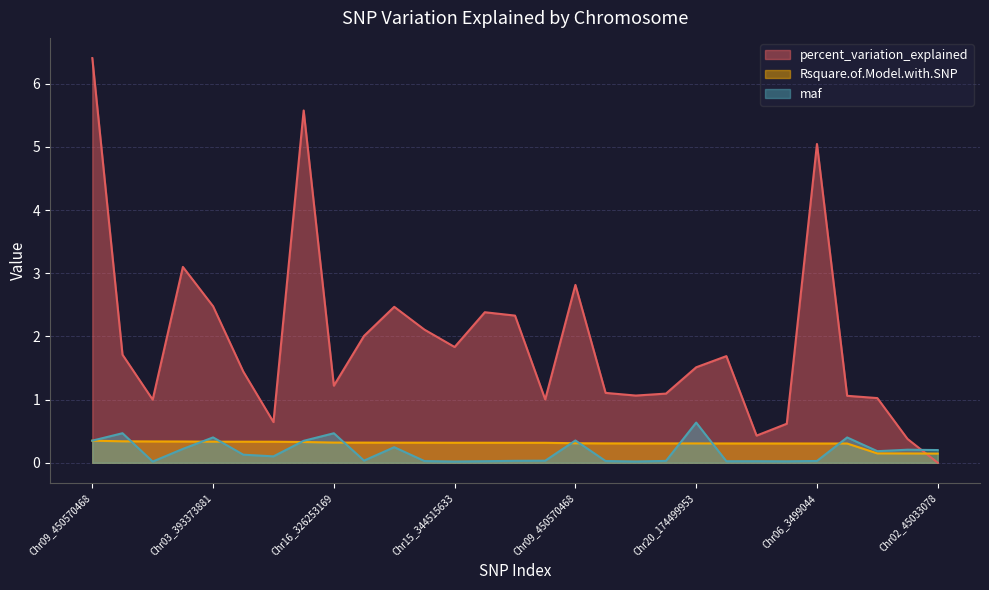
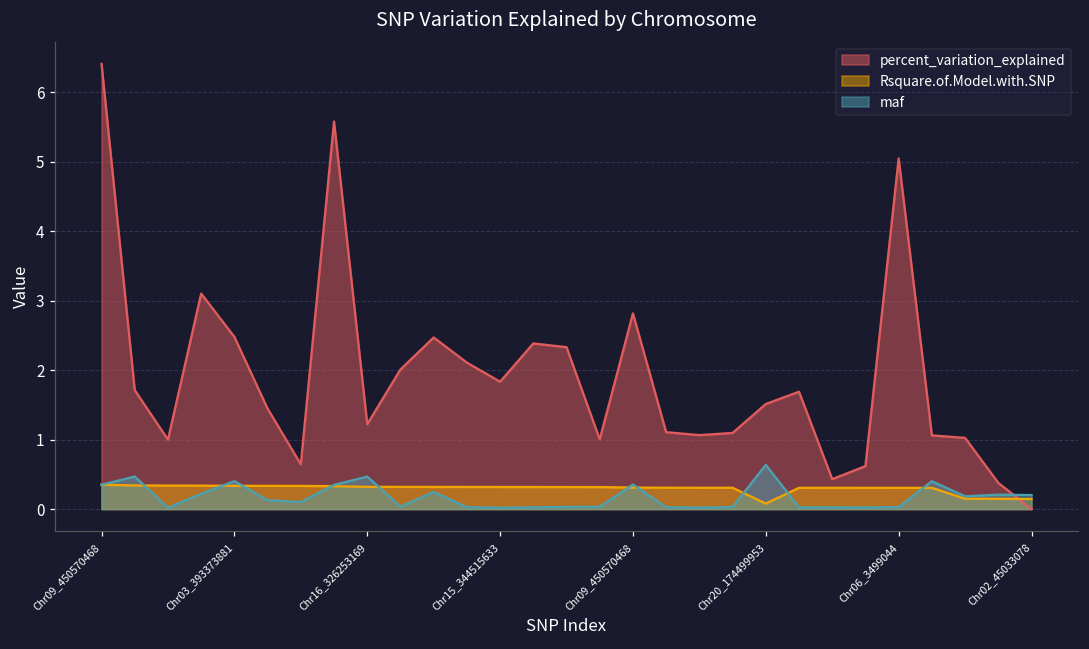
Rsquare.of.Model.with.SNP, Chr20_174499953: 0.3 -> 0.1
